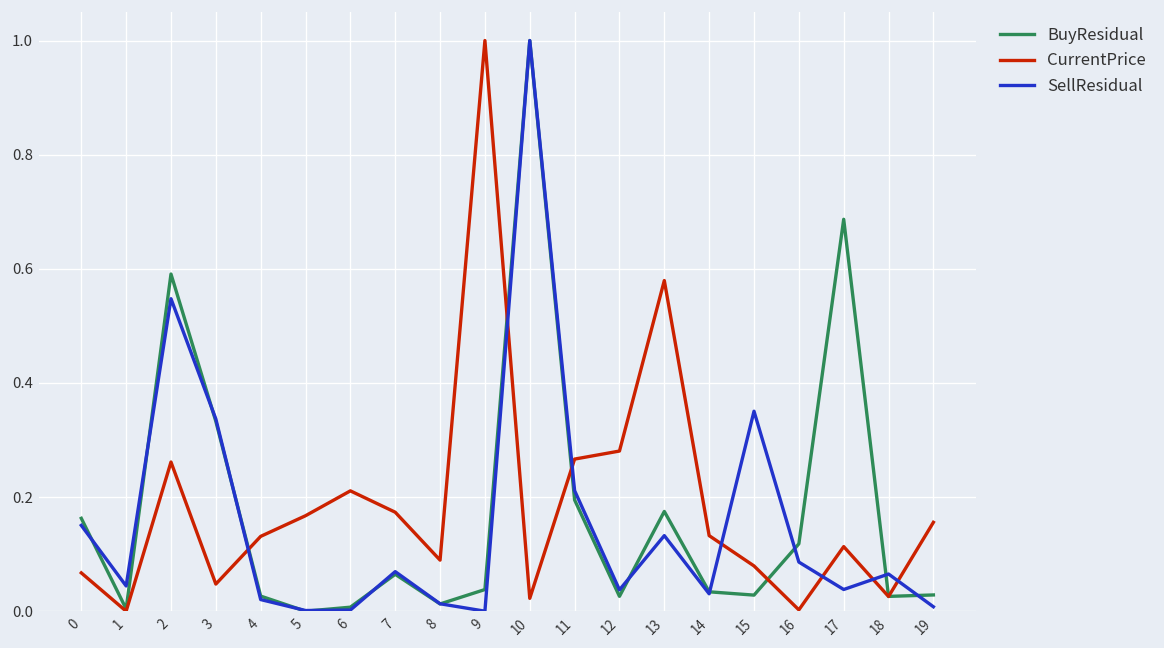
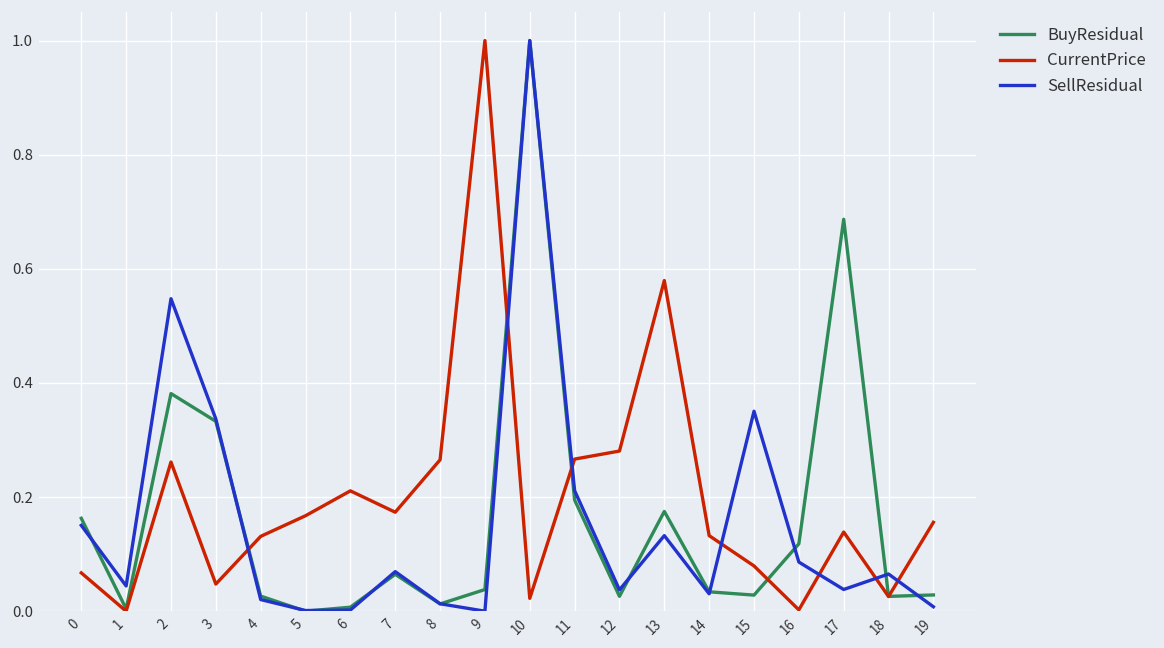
BuyResidual, 2: 0.59 -> 0.38
CurrentPrice, 8: 0.09 -> 0.27
CurrentPrice, 17: 0.11 -> 0.14
